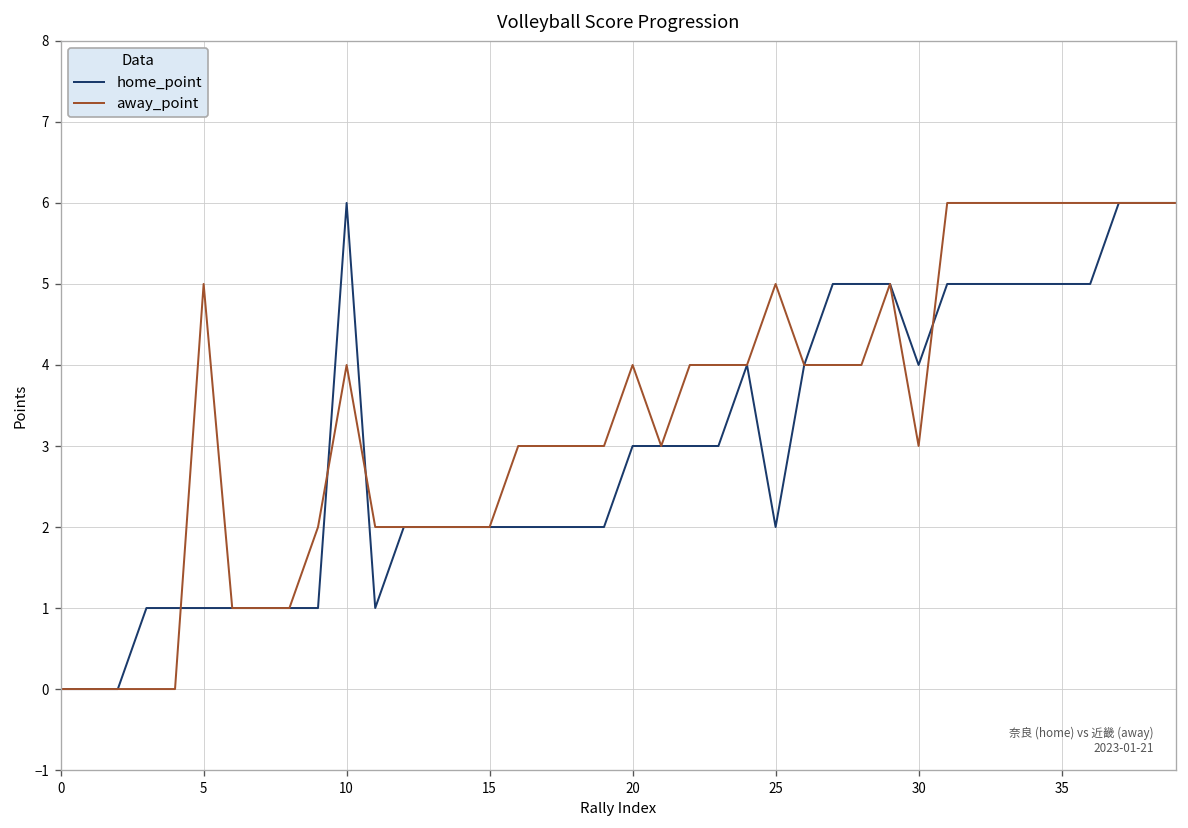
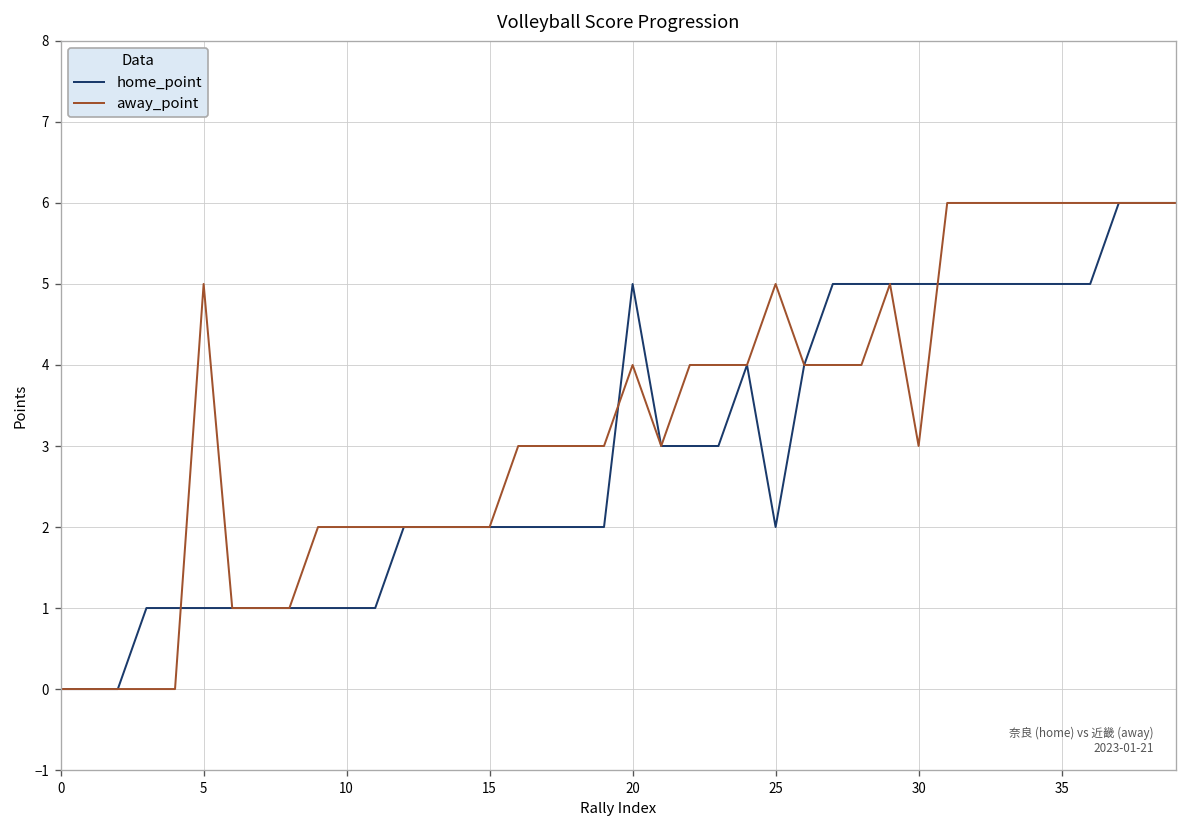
home_point, 10: 6 -> 1
away_point, 10: 4 -> 2
home_point, 20: 3 -> 5
home_point, 30: 4 -> 5
